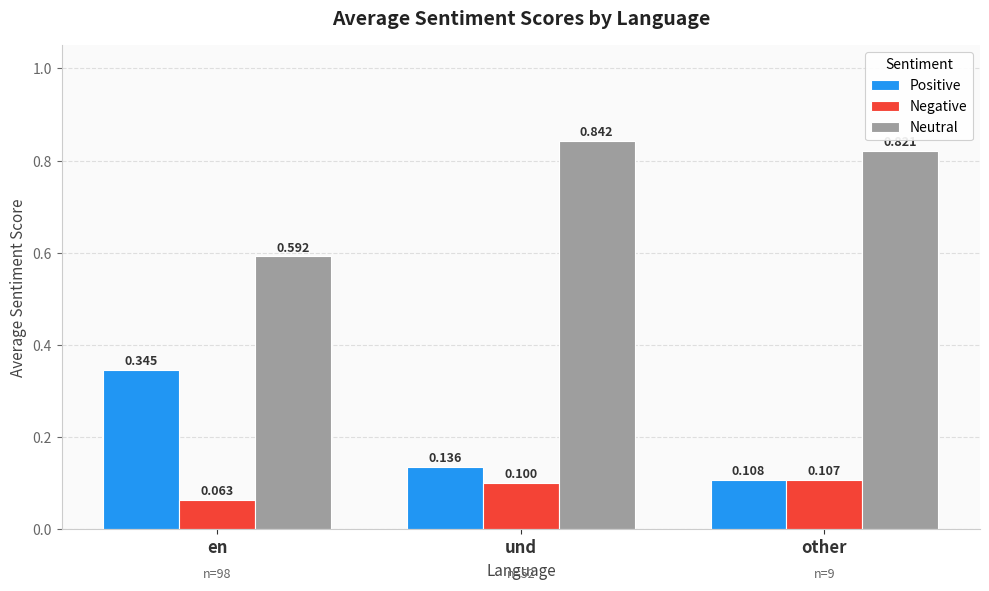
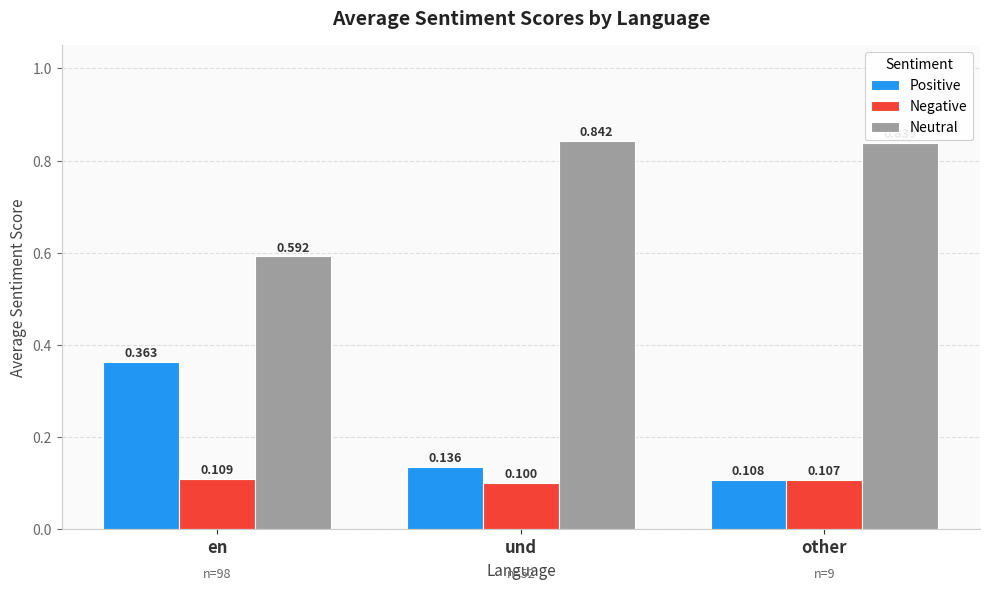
Positive, en: 0.345 -> 0.363
Negative, en: 0.063 -> 0.109
Neutral, other: 0.82 -> 0.84
